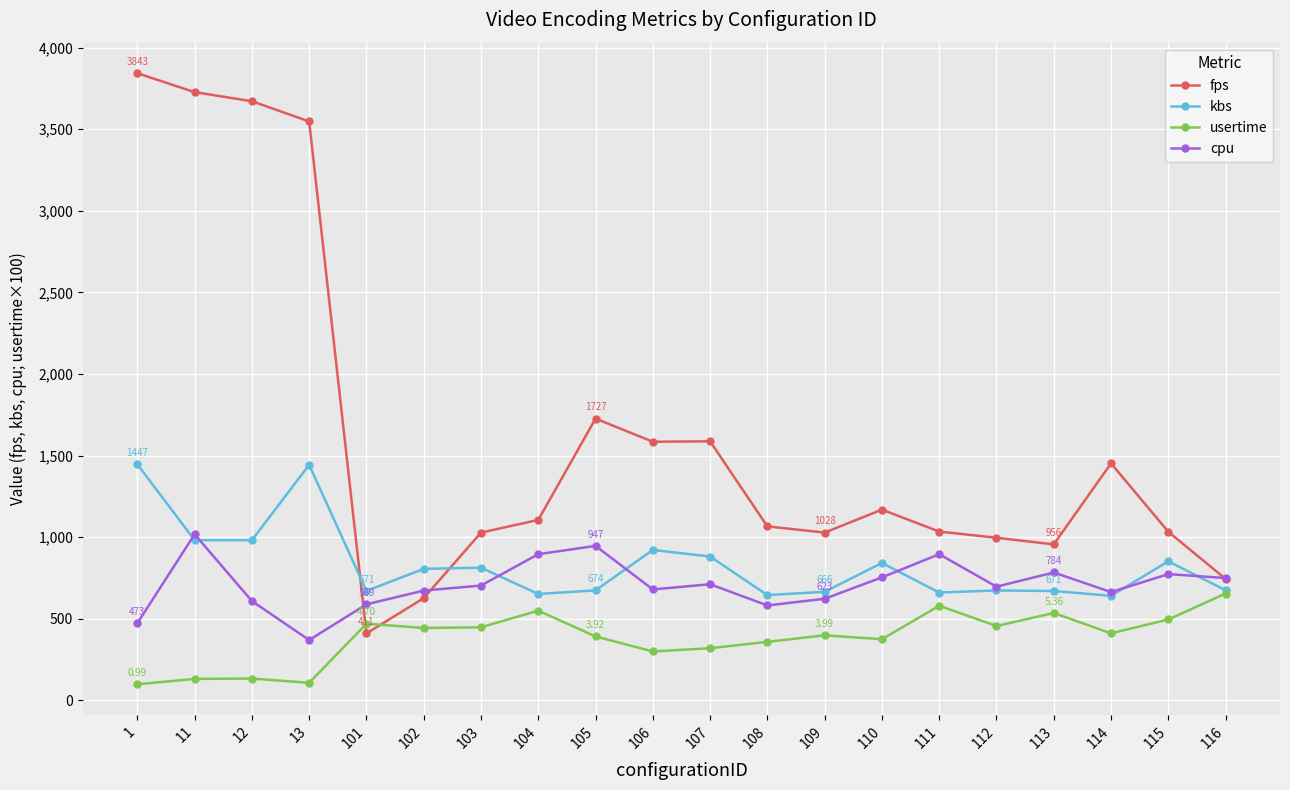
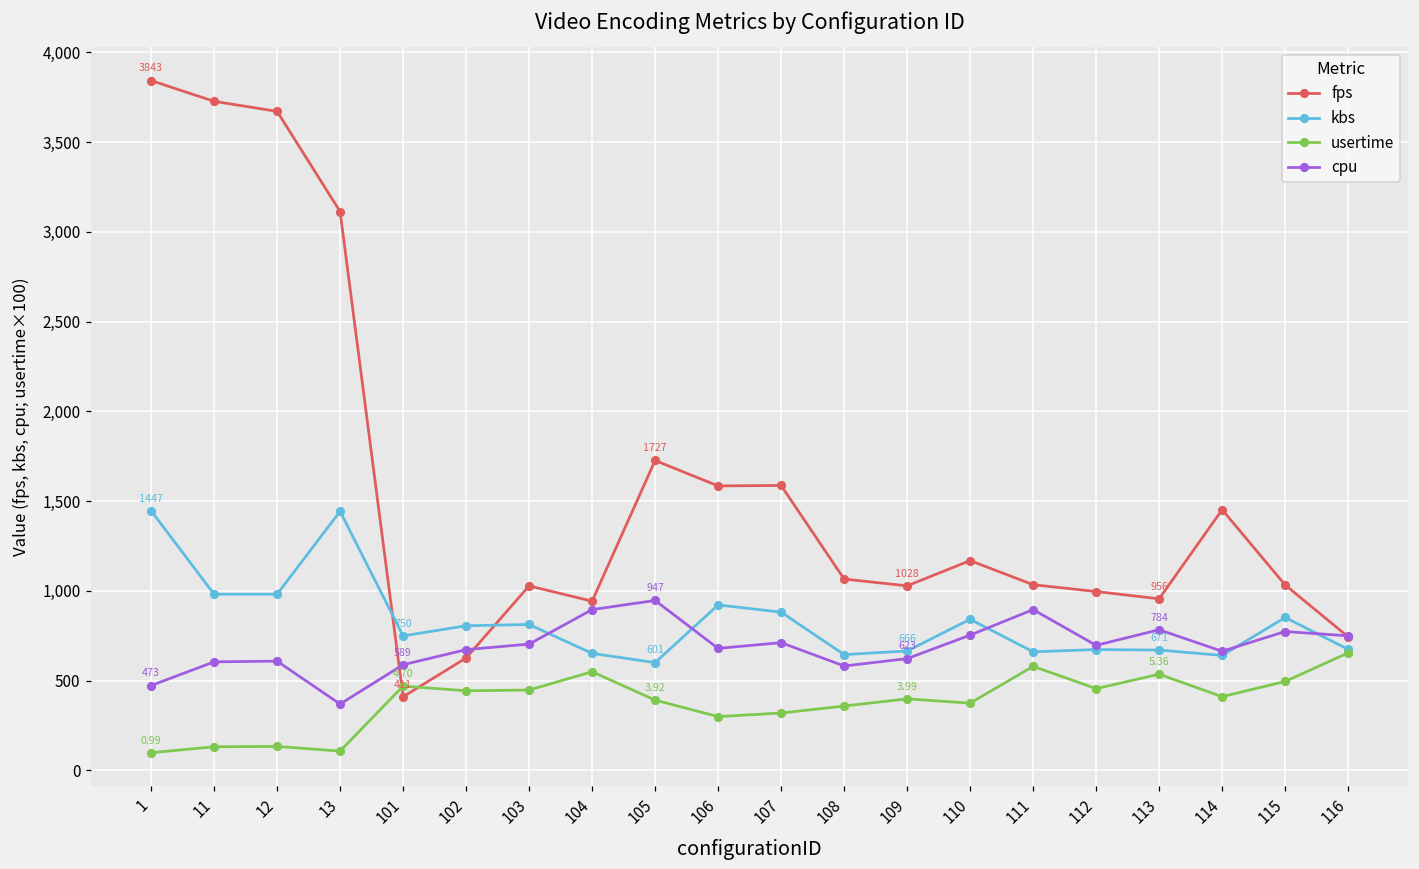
cpu, 11: 1,020 -> 610
fps, 13: 3,550 -> 3,110
kbs, 101: 671 -> 750
fps, 104: 1,110 -> 940
kbs, 105: 674 -> 601
